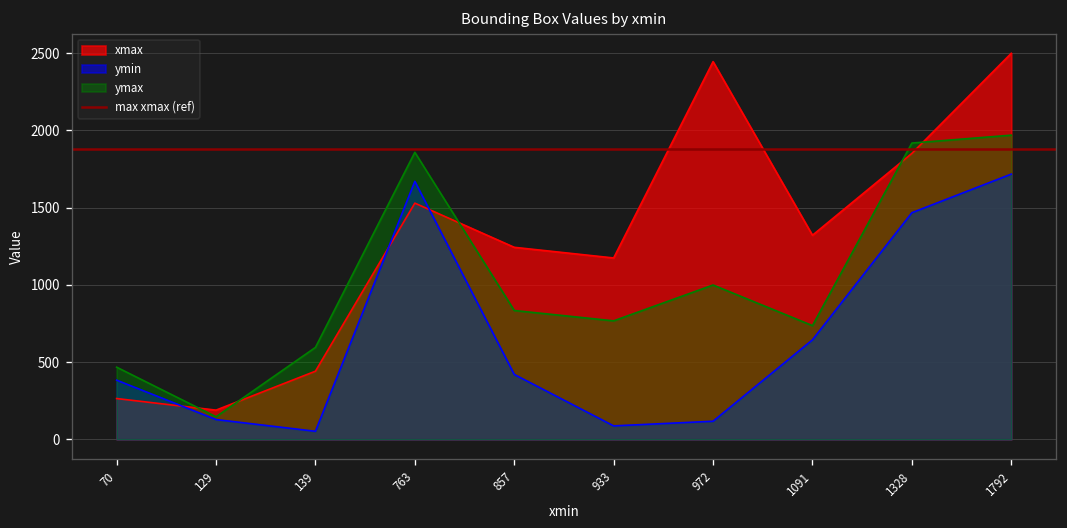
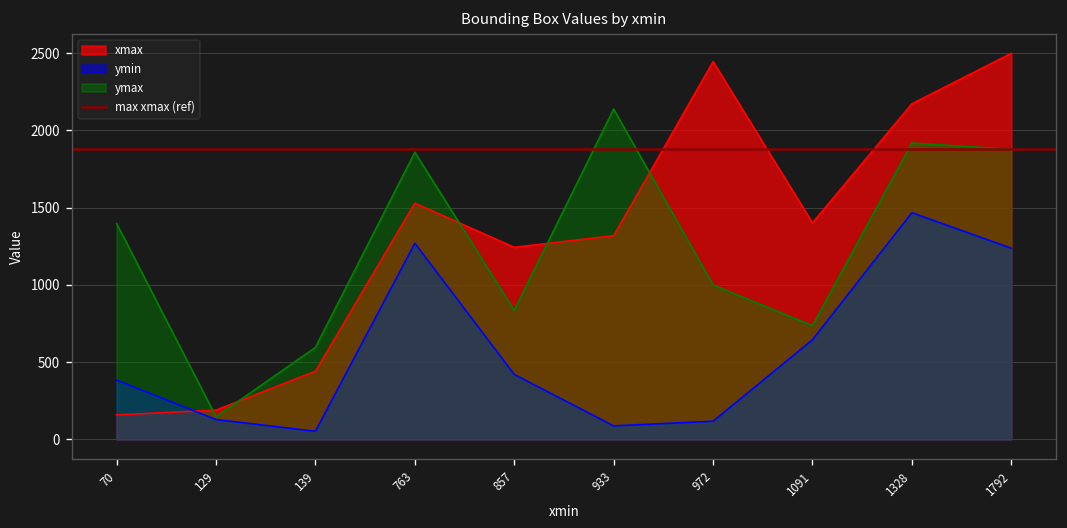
xmax, 70: 260 -> 160
ymax, 70: 470 -> 1400
ymin, 763: 1670 -> 1270
xmax, 933: 1170 -> 1320
ymax, 933: 770 -> 2140
xmax, 1091: 1320 -> 1400
xmax, 1328: 1850 -> 2170
ymin, 1792: 1720 -> 1240
ymax, 1792: 1970 -> 1880
